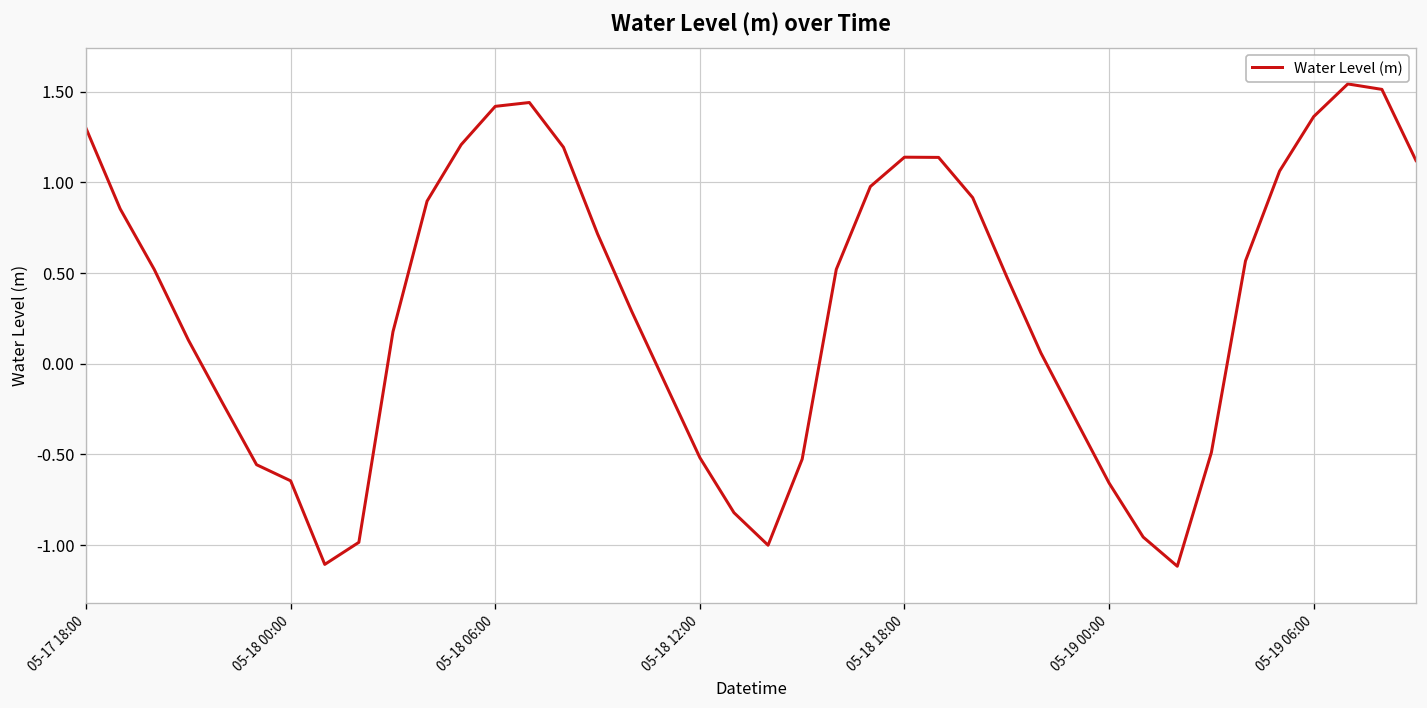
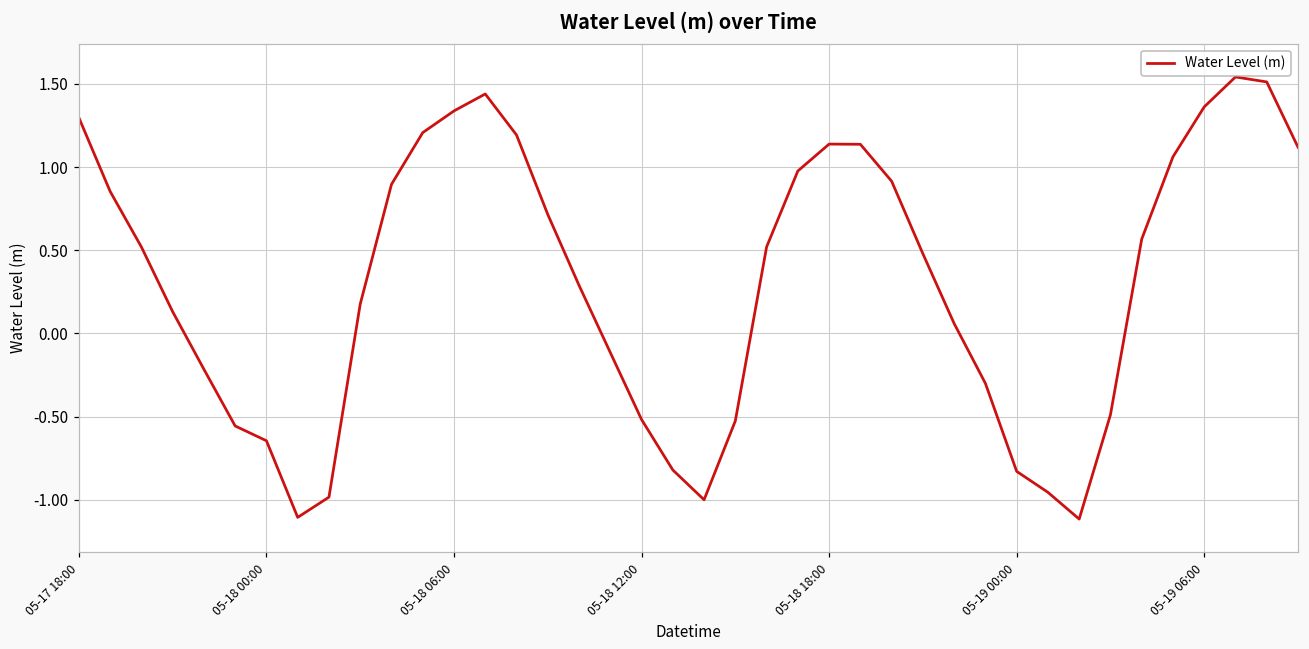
05-18 06:00: 1.42 -> 1.34
05-19 00:00: -0.66 -> -0.83
